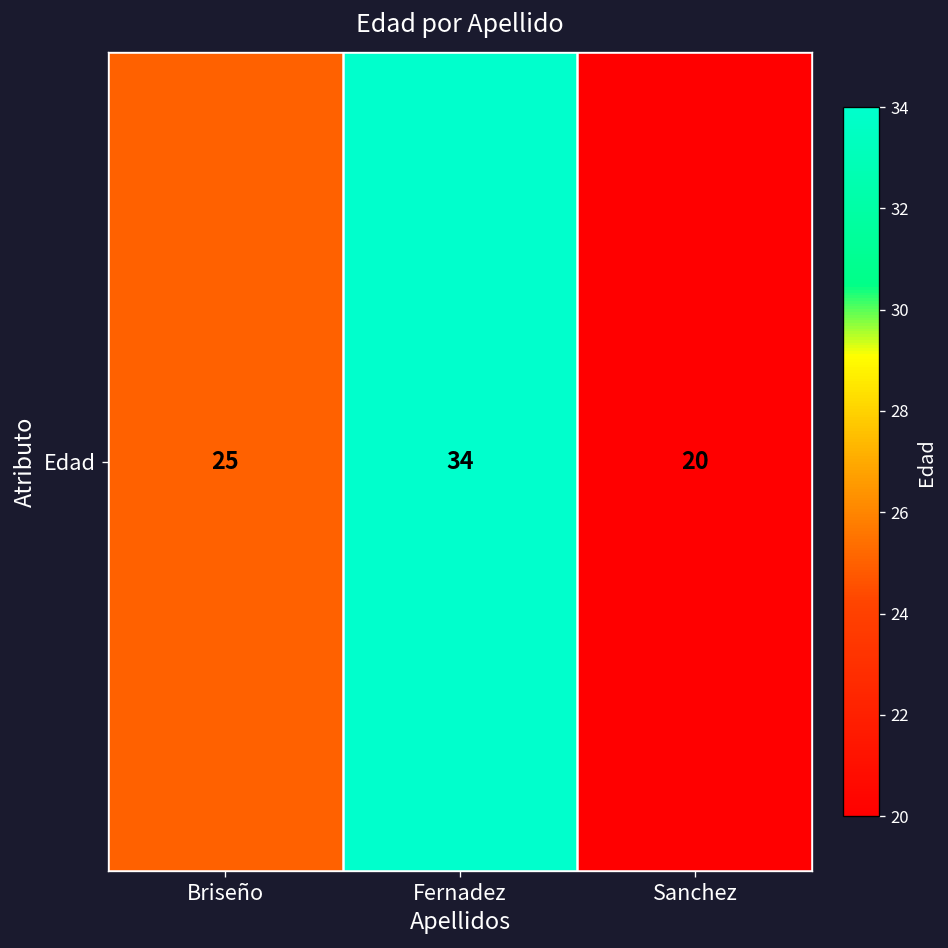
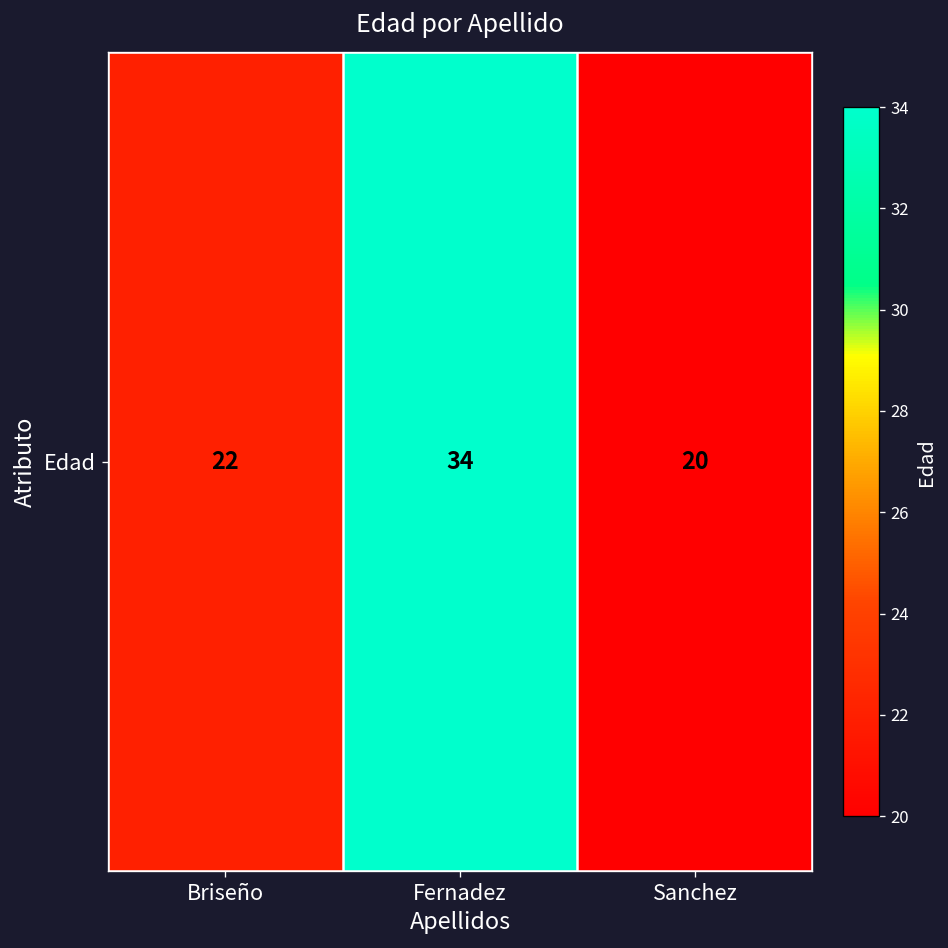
Edad, Briseño: 25 -> 22
